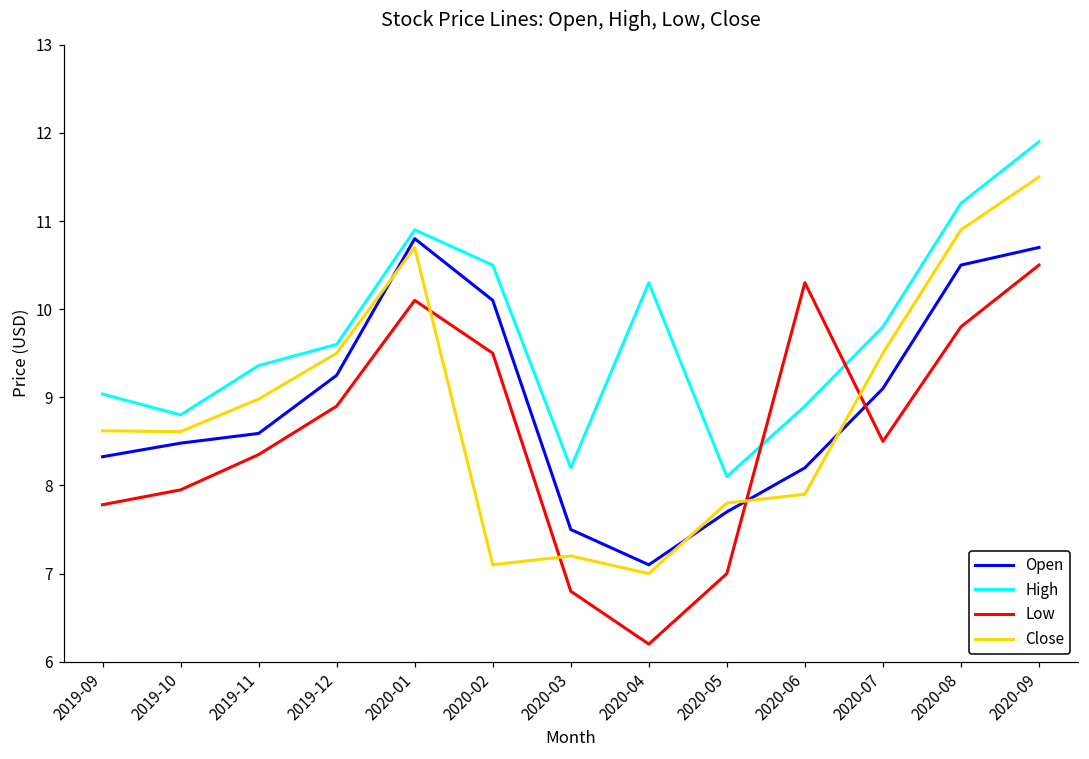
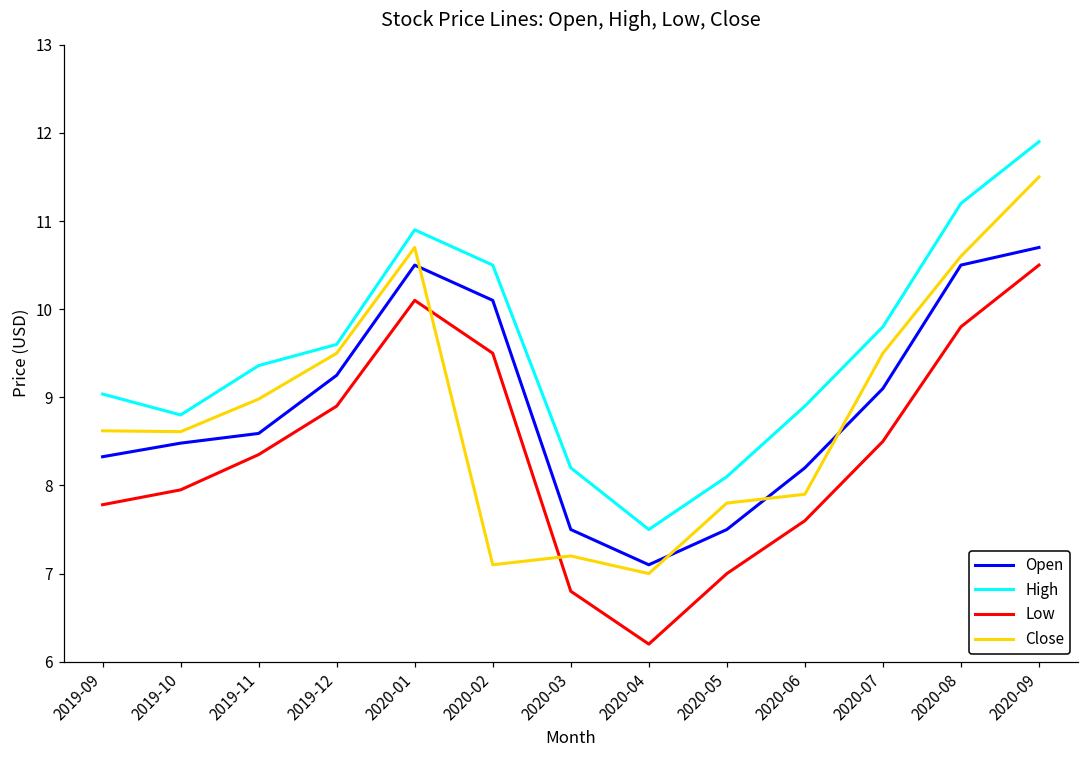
Open, 2020-01: 10.8 -> 10.5
High, 2020-04: 10.3 -> 7.5
Open, 2020-05: 7.7 -> 7.5
Low, 2020-06: 10.3 -> 7.6
Close, 2020-08: 10.9 -> 10.6
